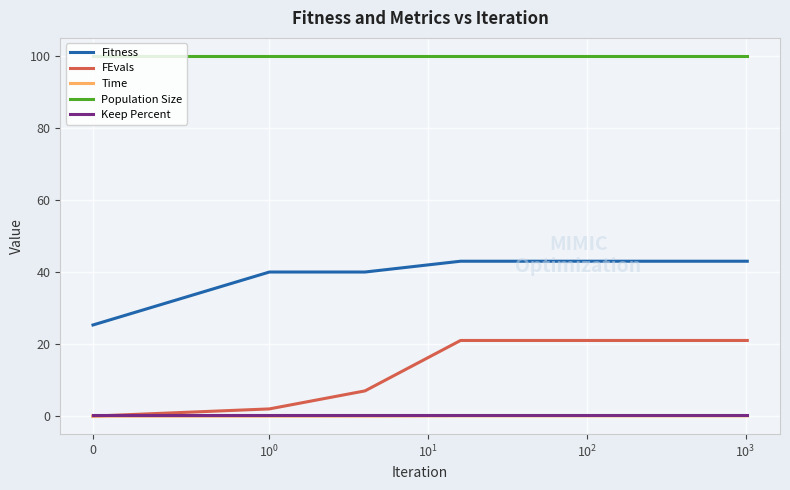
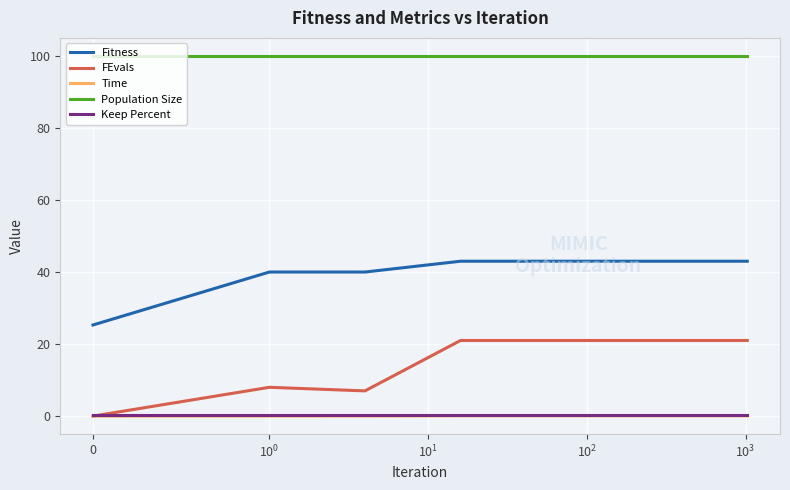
FEvals, 10^0: 2 -> 8
